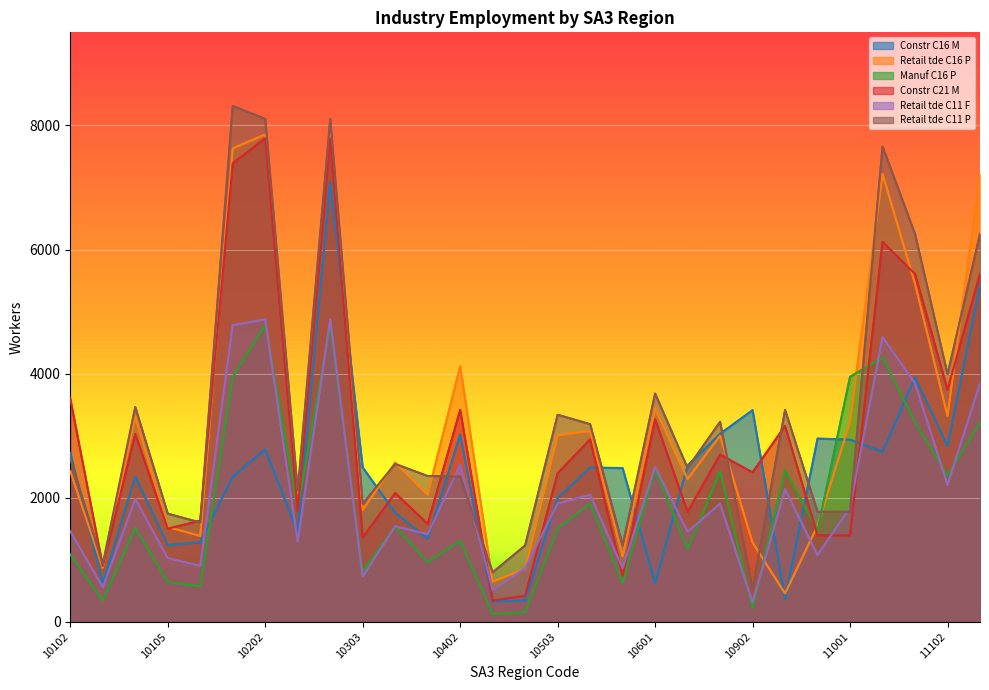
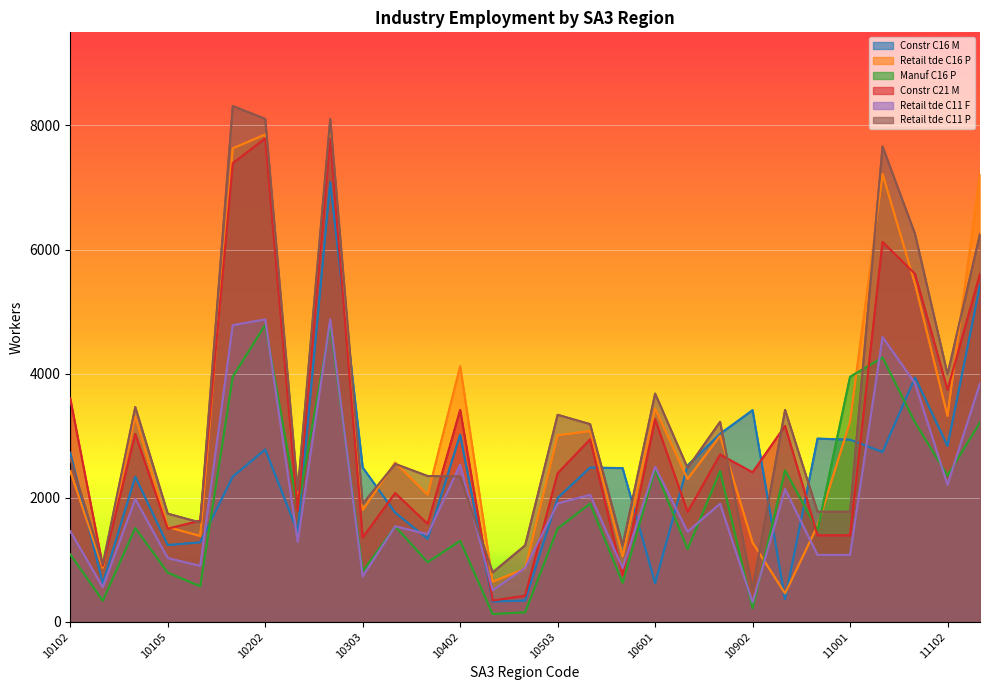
Manuf C16 P, 10105: 600 -> 800
Retail tde C11 F, 11001: 1800 -> 1100
